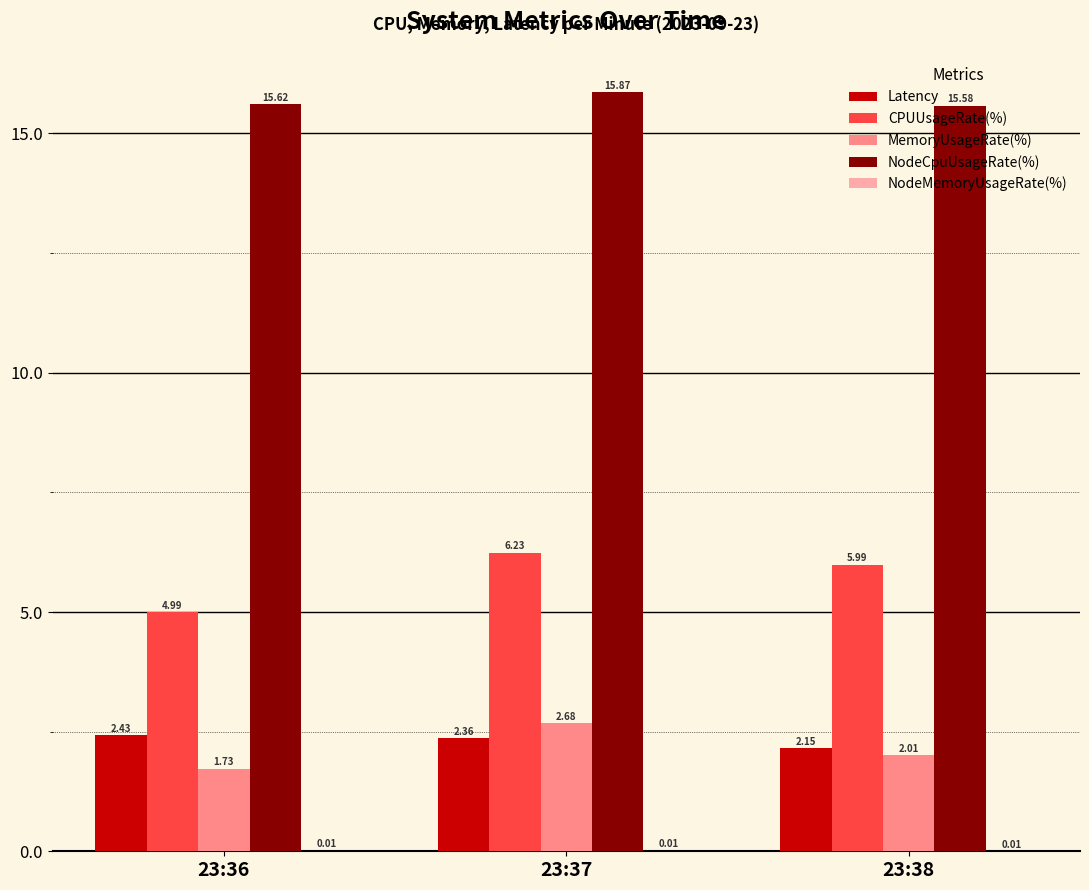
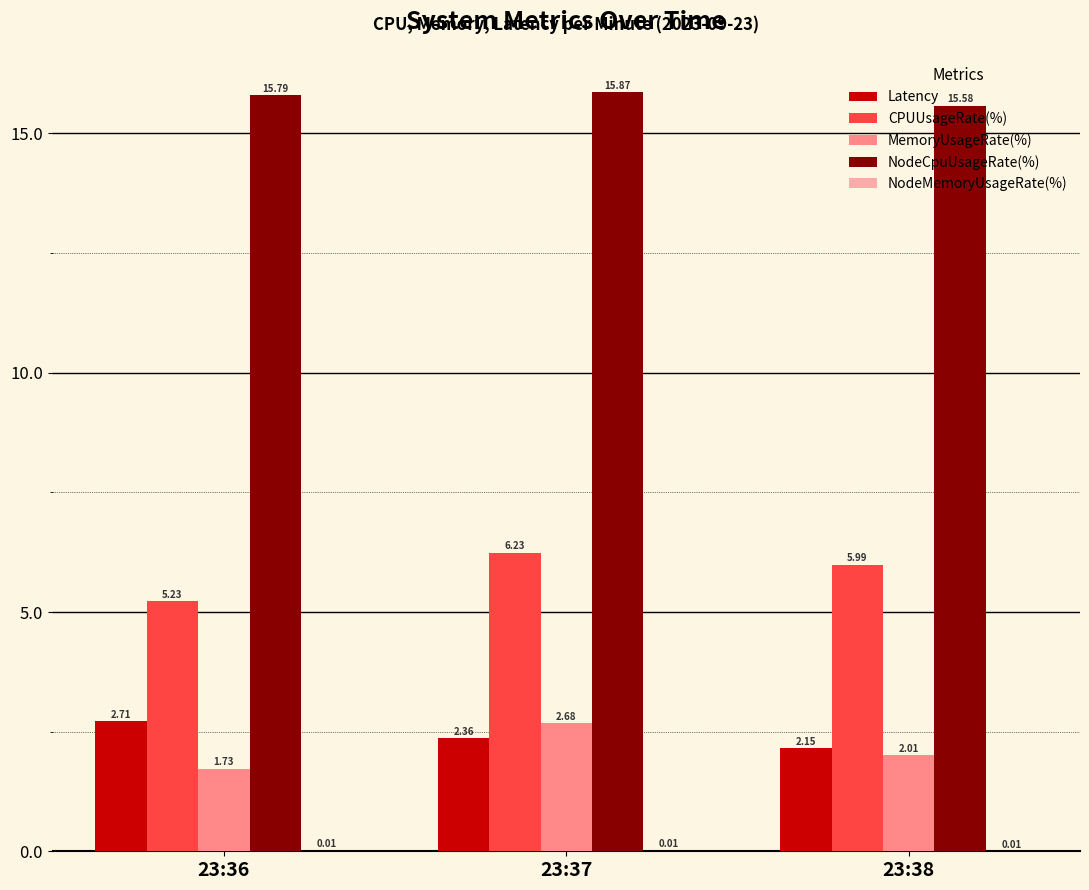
Latency, 23:36: 2.43 -> 2.71
CPUUsageRate(%), 23:36: 4.99 -> 5.23
NodeCpuUsageRate(%), 23:36: 15.62 -> 15.79
